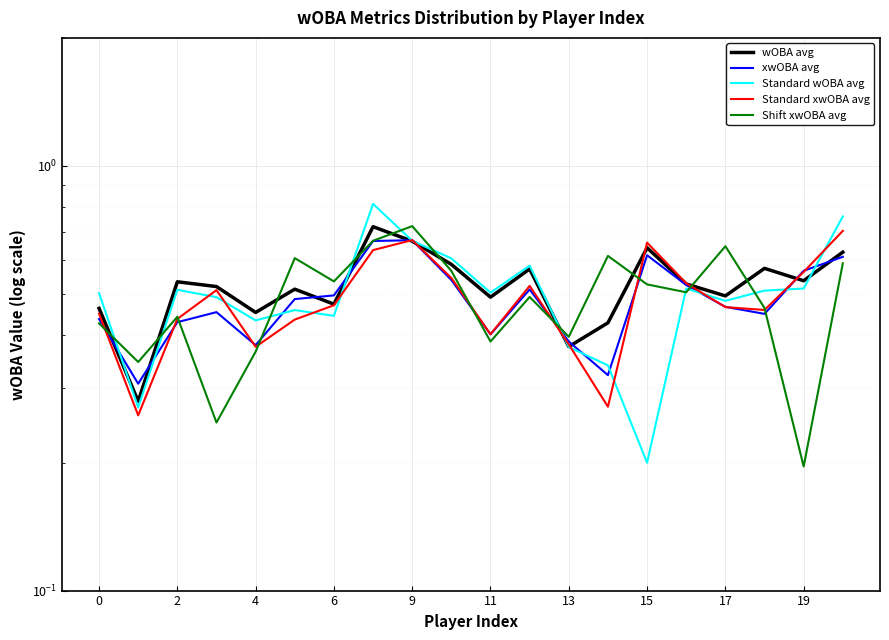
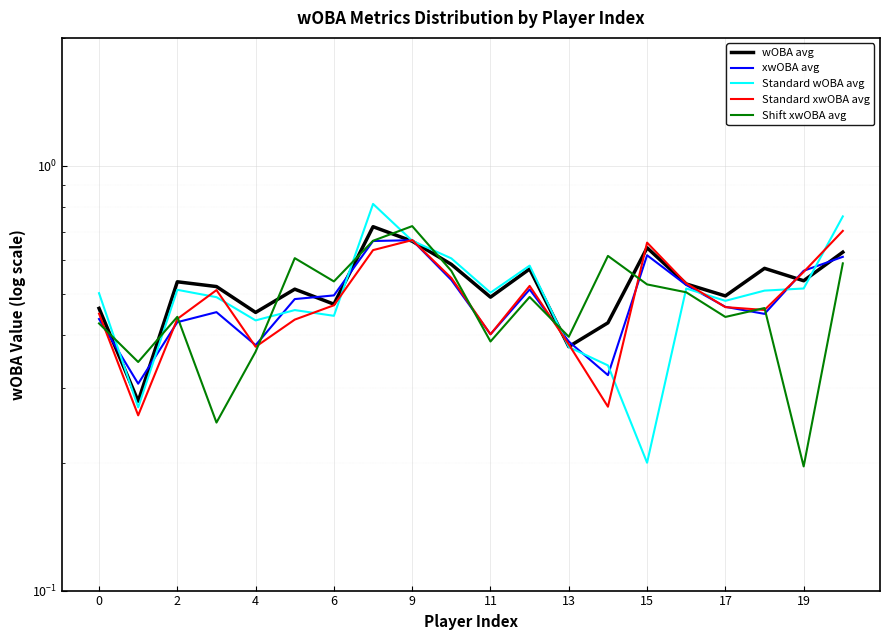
Shift xwOBA avg, 17: 0.65 -> 0.44
